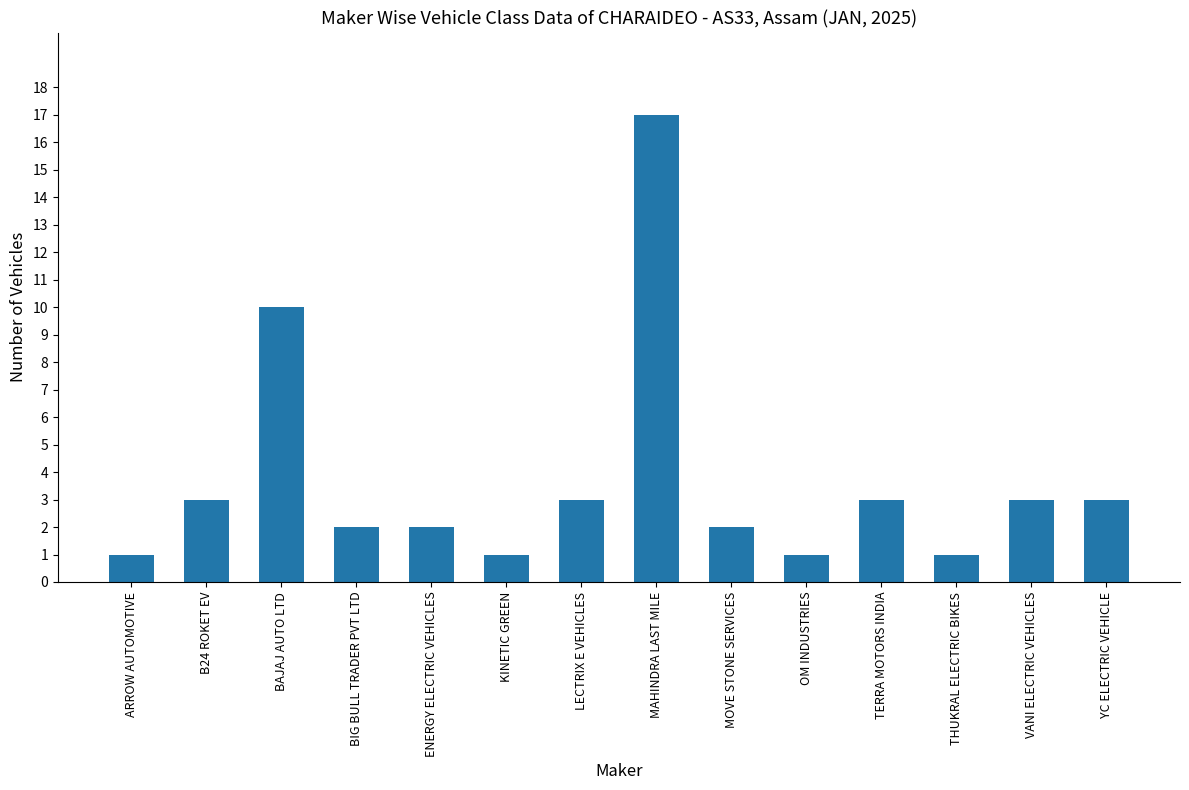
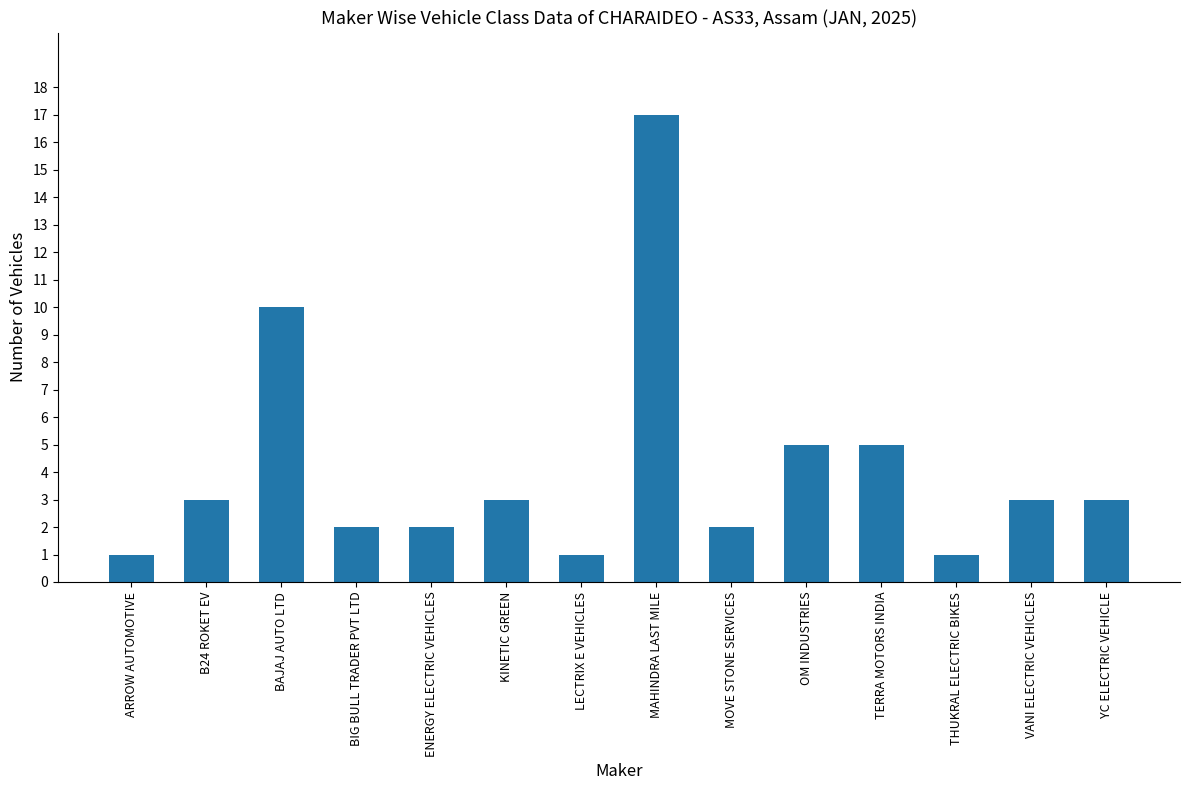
KINETIC GREEN: 1 -> 3
LECTRIX E VEHICLES: 3 -> 1
OM INDUSTRIES: 1 -> 5
TERRA MOTORS INDIA: 3 -> 5
